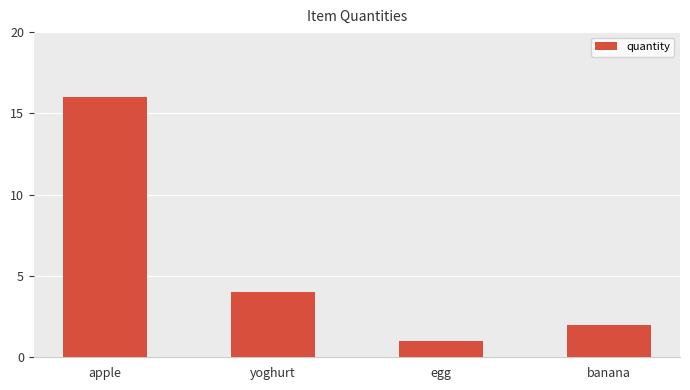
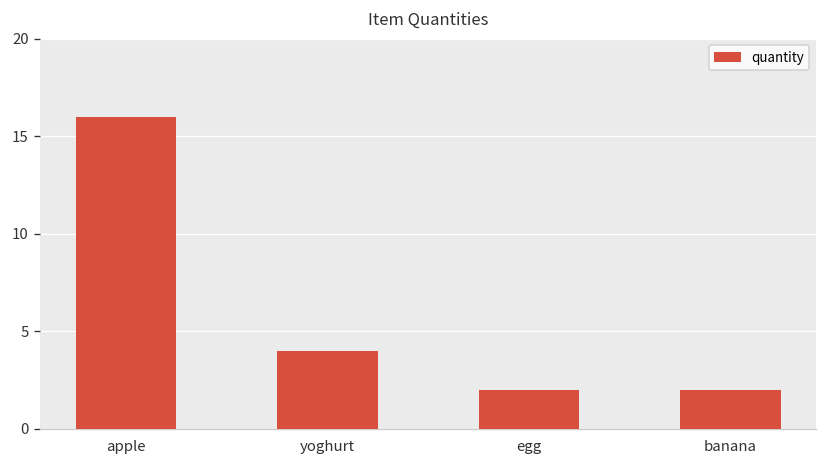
egg: 1 -> 2
